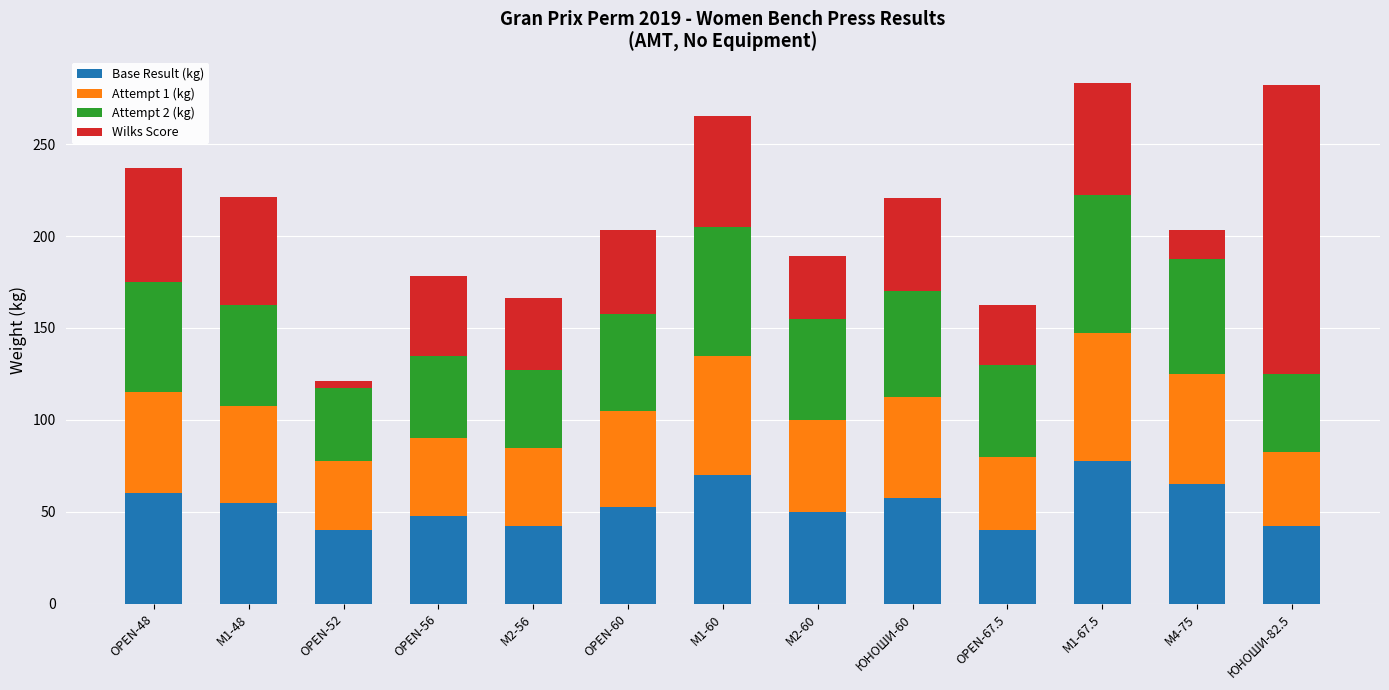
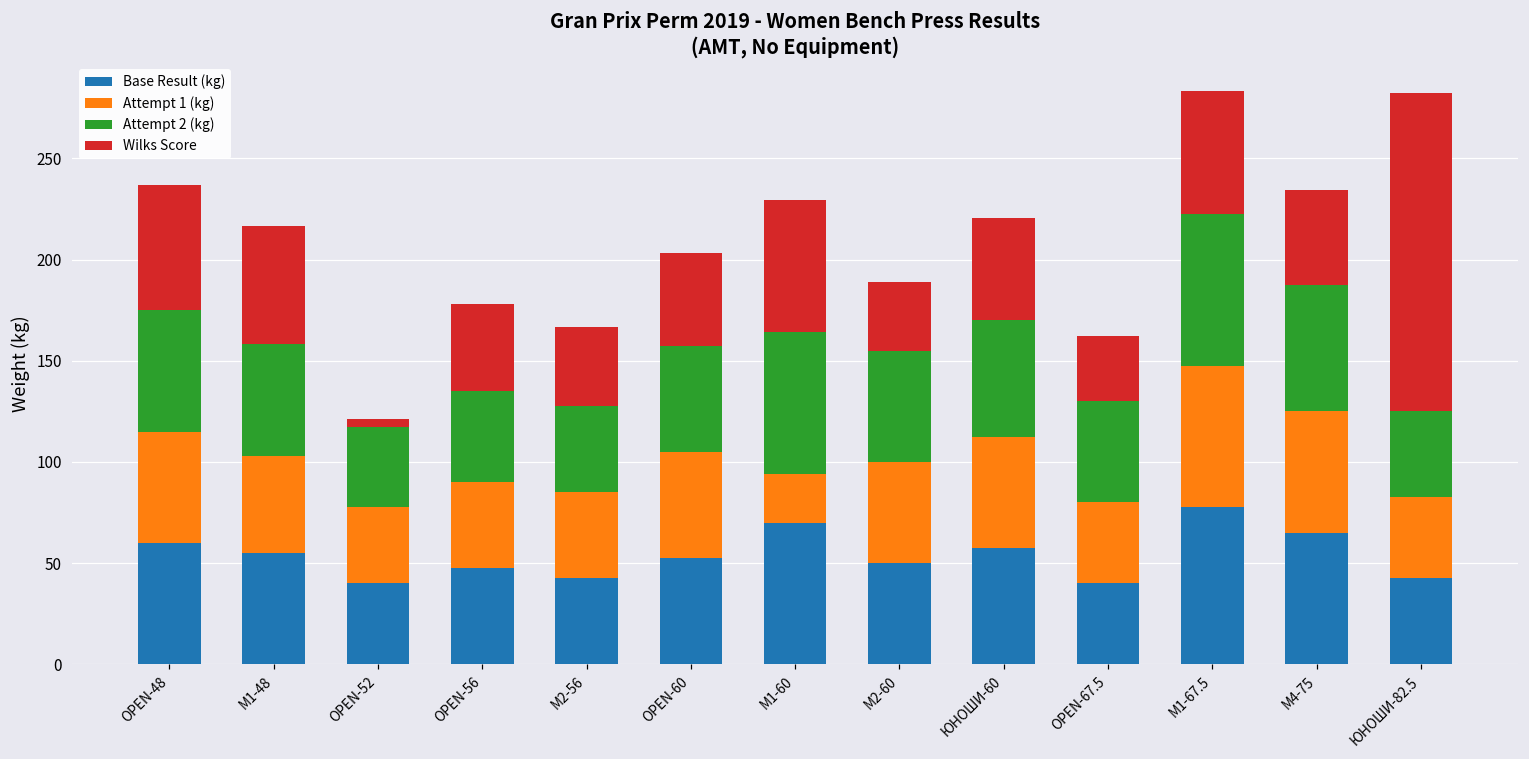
Attempt 1 (kg), М1-48: 53 -> 48
Attempt 1 (kg), М1-60: 65 -> 24
Wilks Score, М1-60: 60 -> 65
Wilks Score, М4-75: 16 -> 47
